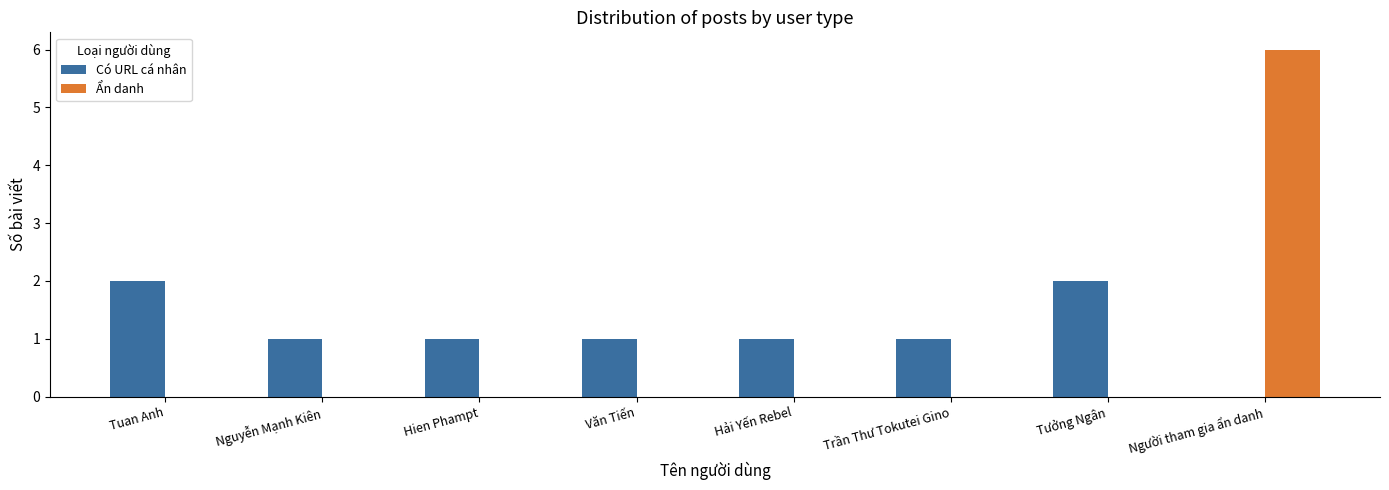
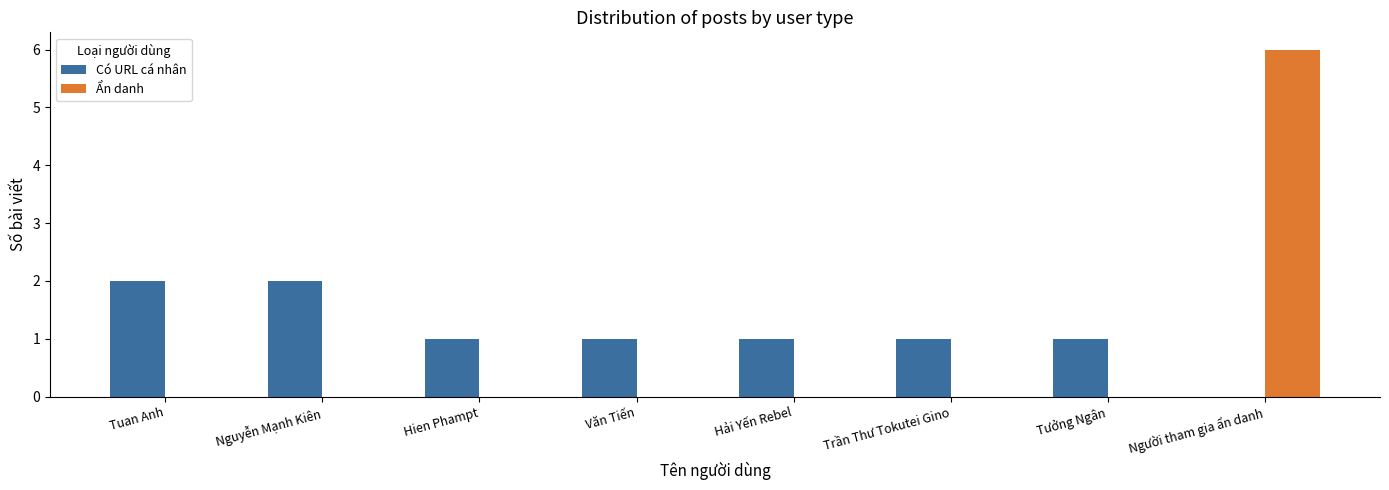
Có URL cá nhân, Nguyễn Mạnh Kiên: 1 -> 2
Có URL cá nhân, Tưởng Ngân: 2 -> 1
